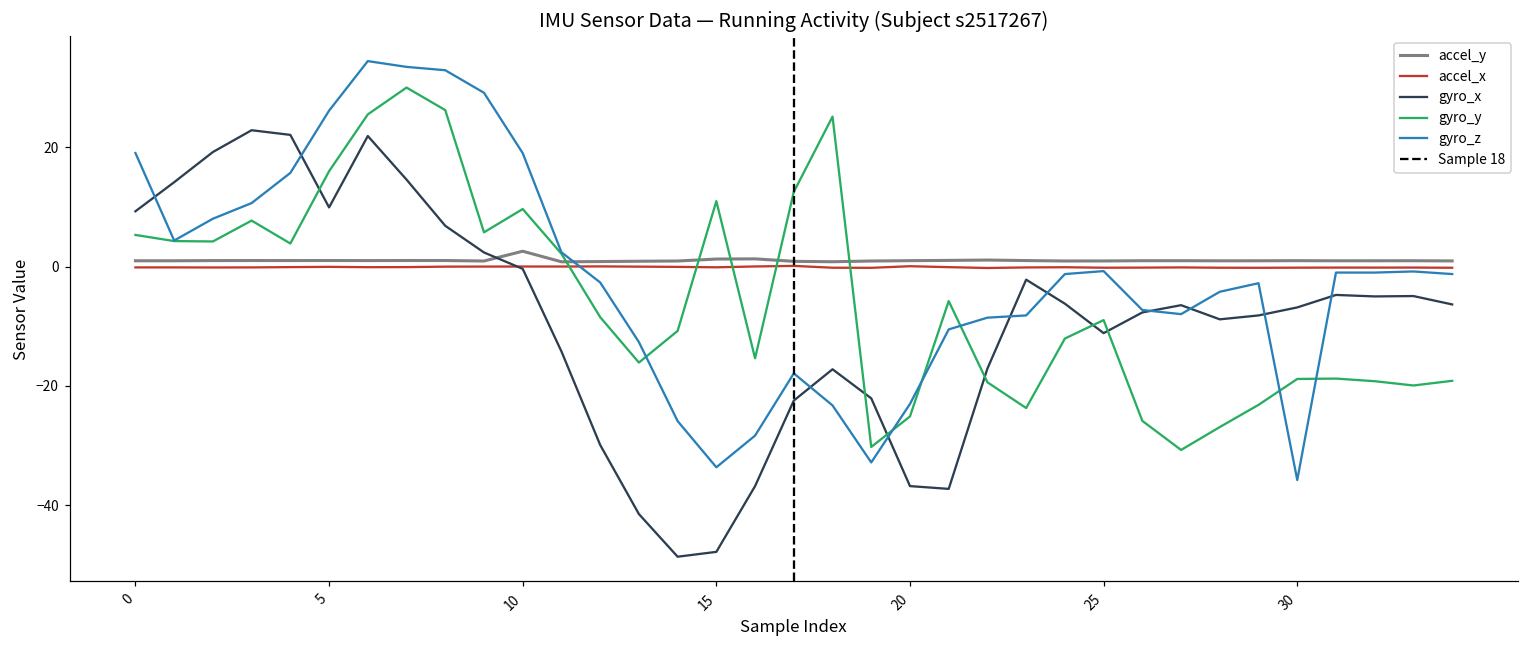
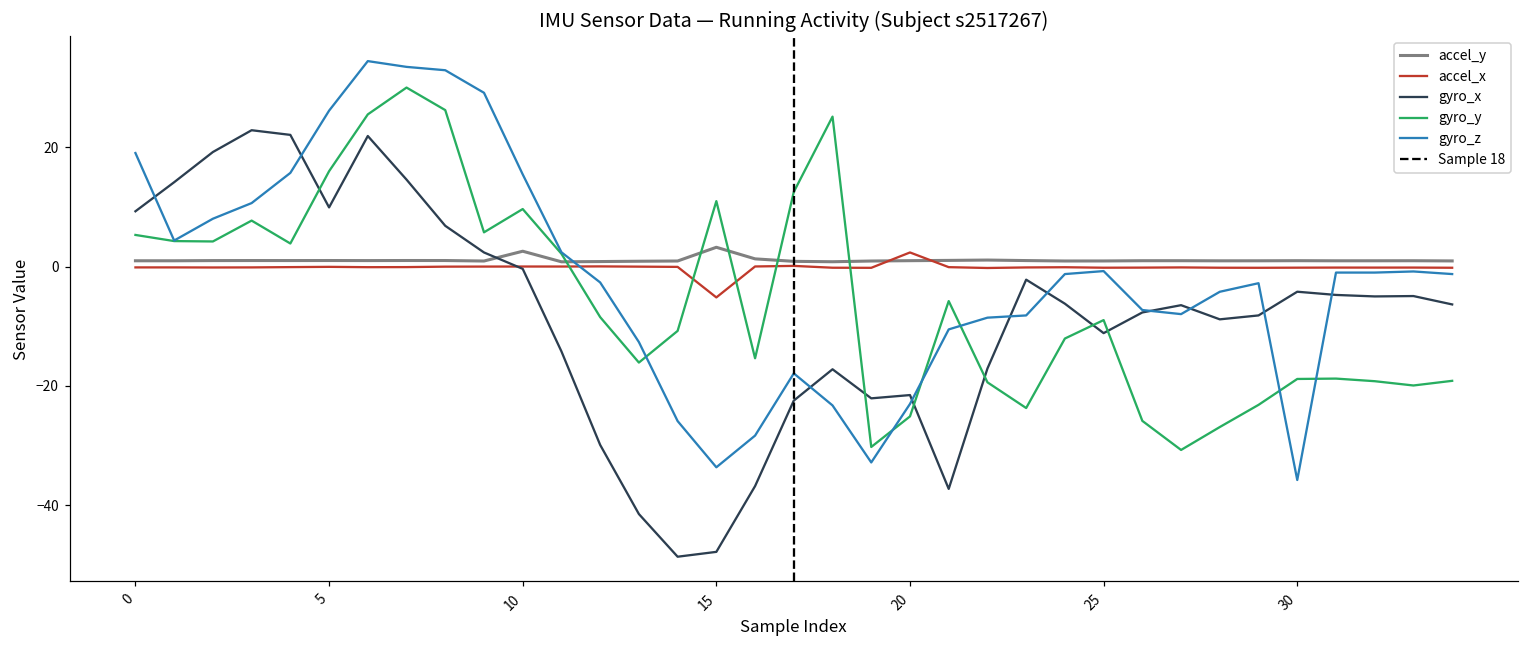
gyro_z, 10: 19 -> 15
accel_y, 15: 1 -> 3
accel_x, 15: 0 -> -5
accel_x, 20: 0 -> 2
gyro_x, 20: -37 -> -22
gyro_x, 30: -7 -> -4
